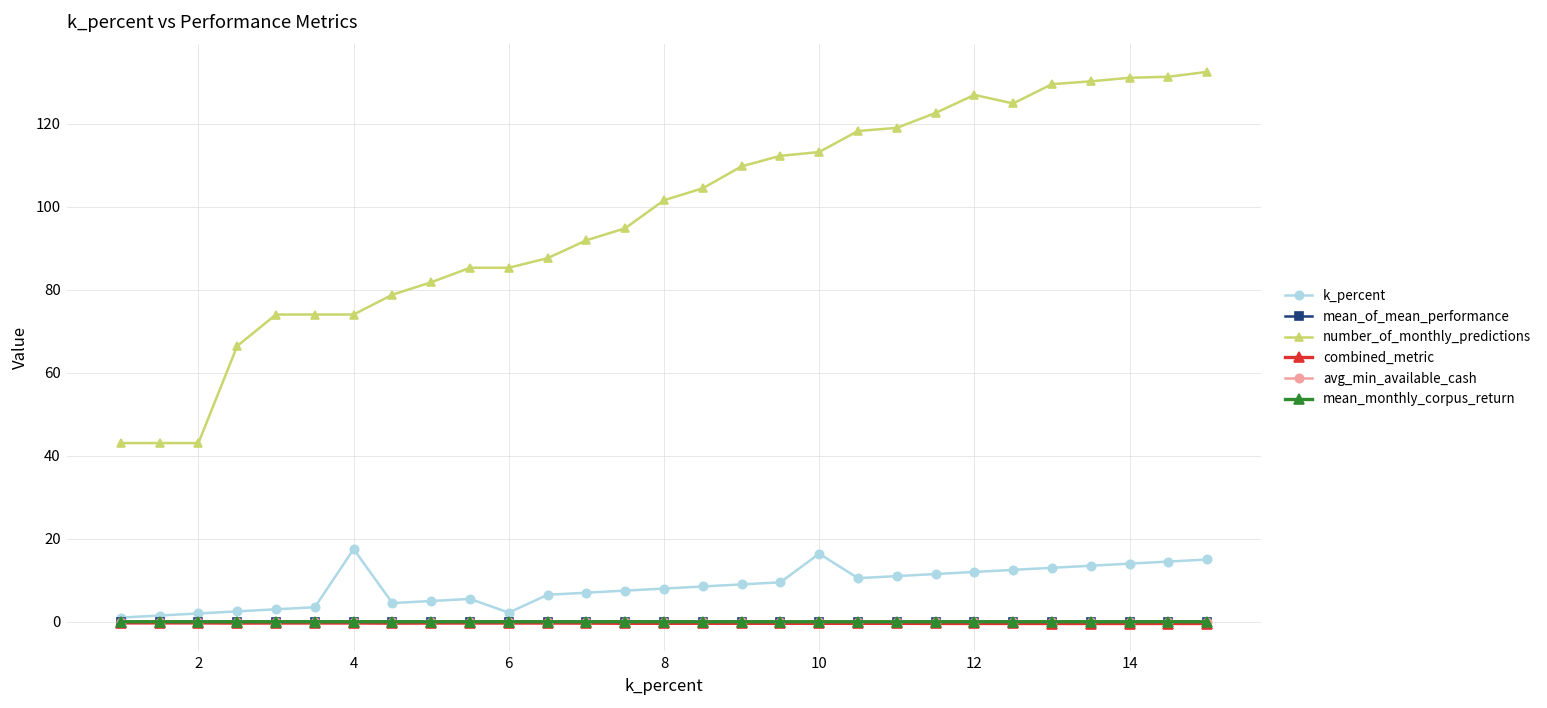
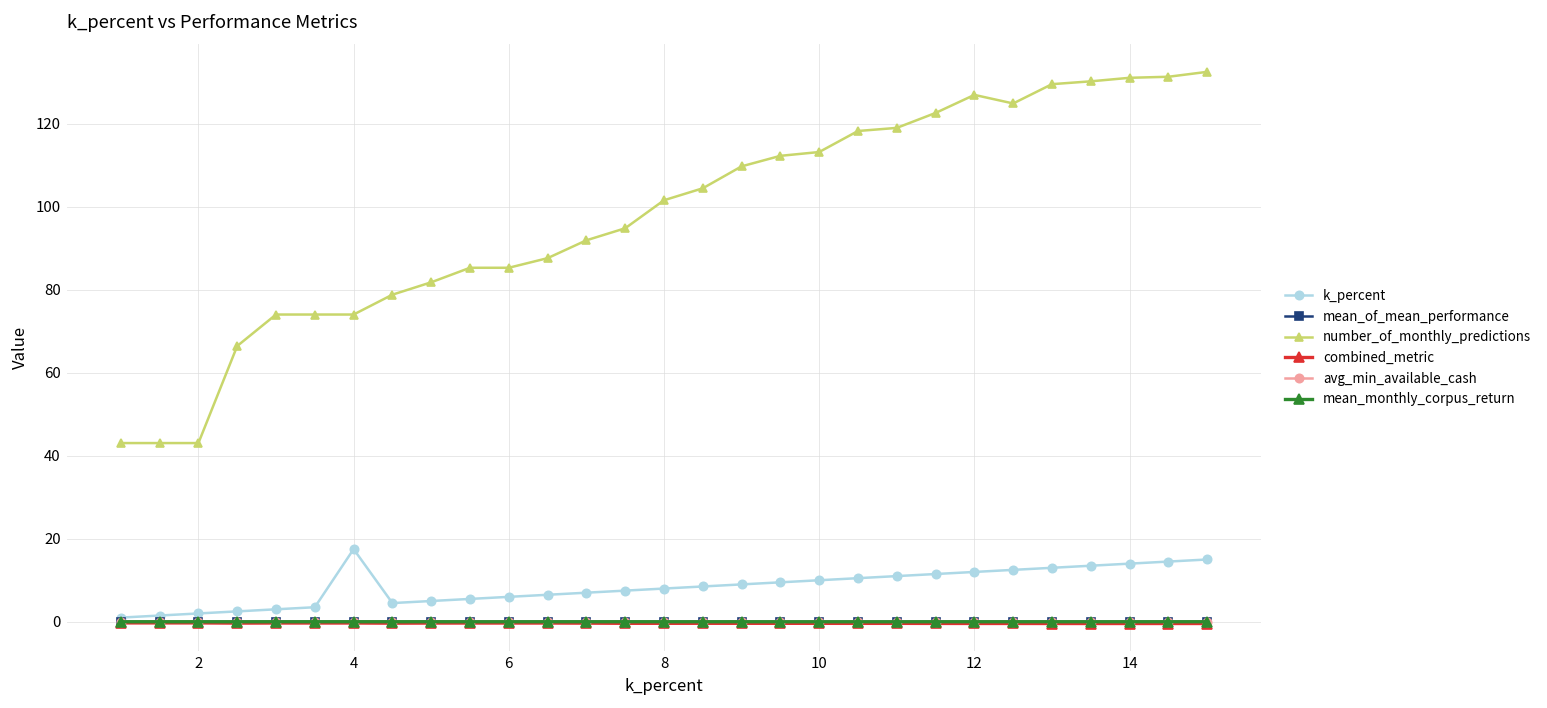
k_percent, 6: 2 -> 6
k_percent, 10: 16 -> 10
